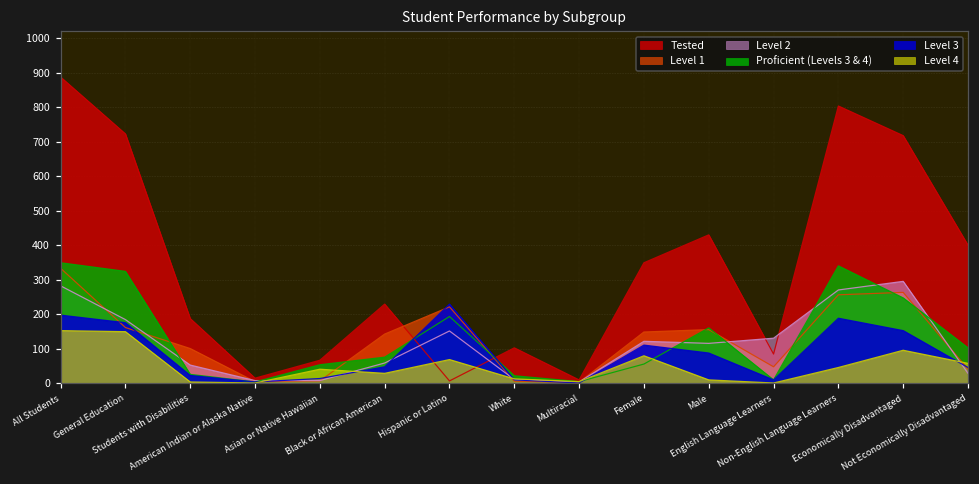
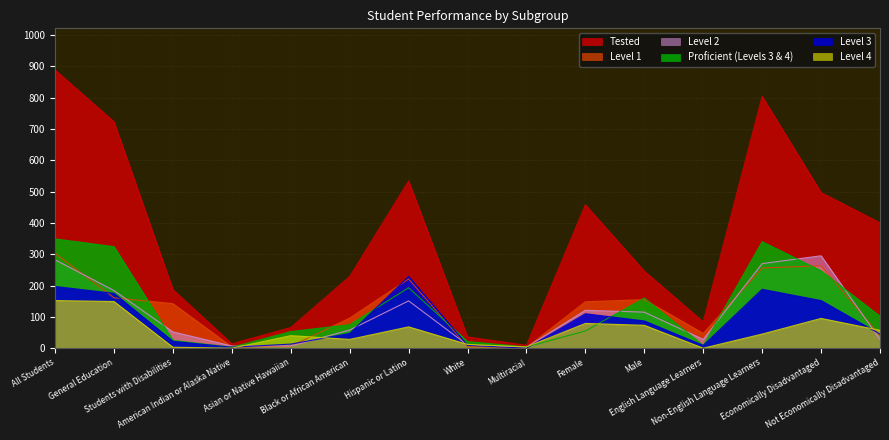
Level 1, All Students: 330 -> 300
Level 1, Students with Disabilities: 100 -> 140
Level 1, Black or African American: 140 -> 100
Tested, Hispanic or Latino: 10 -> 530
Tested, White: 100 -> 40
Tested, Female: 350 -> 460
Tested, Male: 430 -> 250
Level 4, Male: 10 -> 70
Level 2, English Language Learners: 130 -> 30
Tested, Economically Disadvantaged: 720 -> 500
